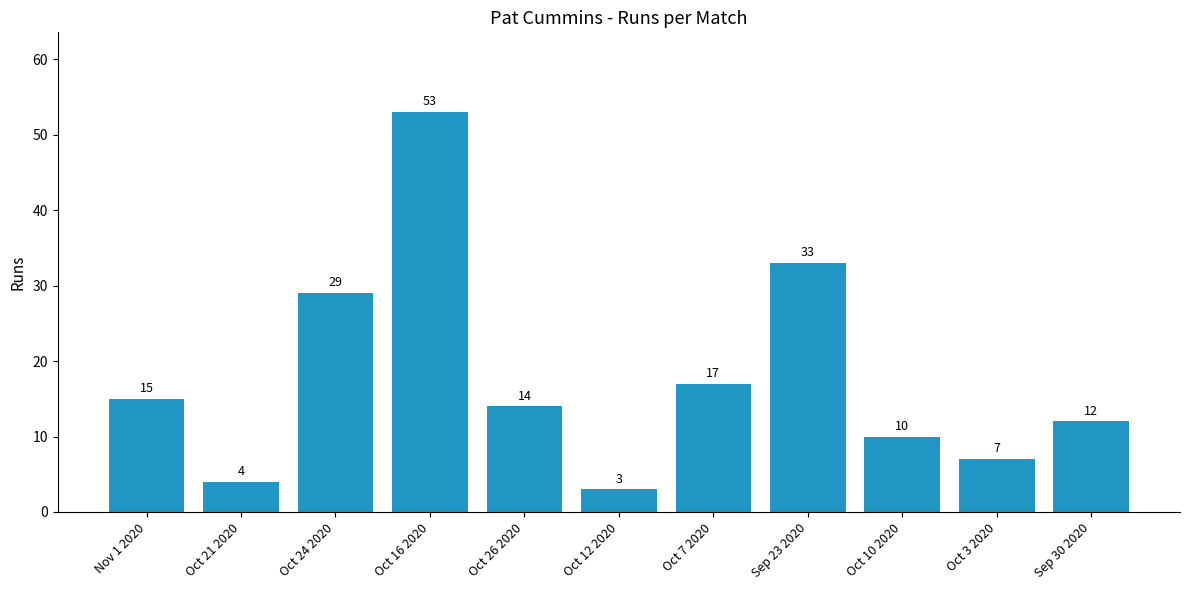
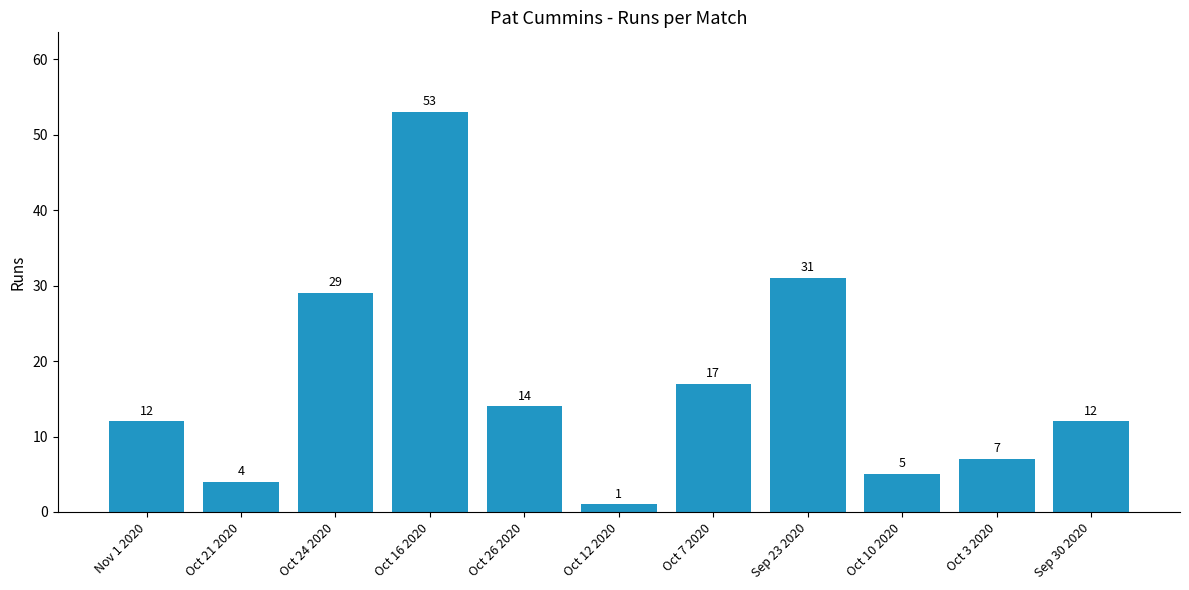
Nov 1 2020: 15 -> 12
Oct 12 2020: 3 -> 1
Sep 23 2020: 33 -> 31
Oct 10 2020: 10 -> 5
